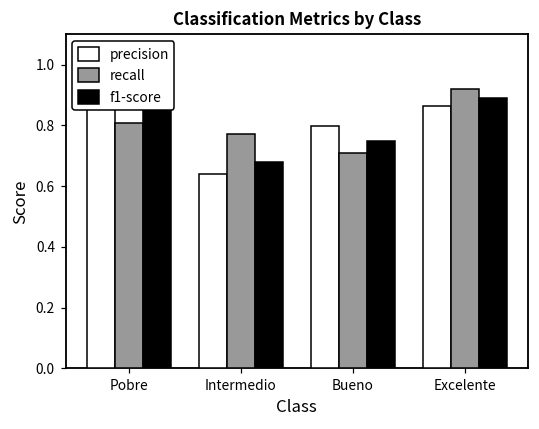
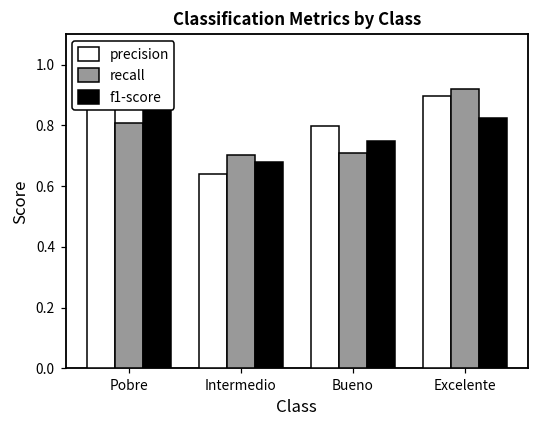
recall, Intermedio: 0.77 -> 0.70
precision, Excelente: 0.86 -> 0.90
f1-score, Excelente: 0.89 -> 0.82
